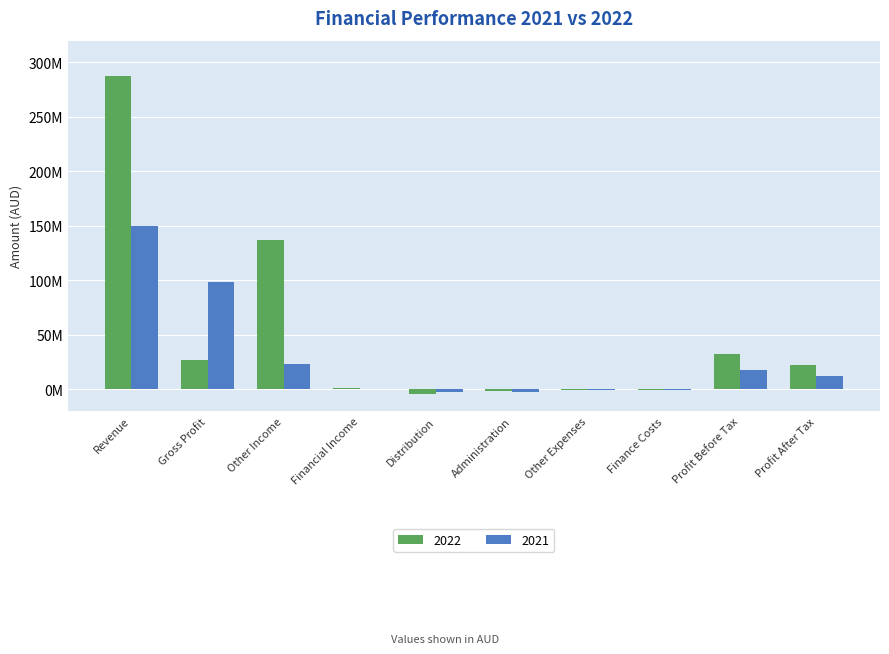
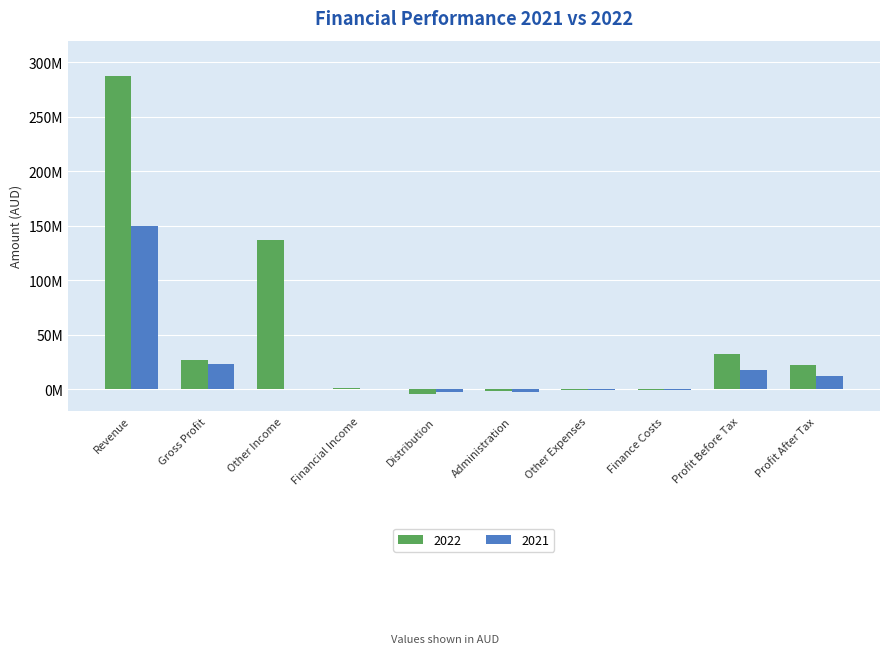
2021, Gross Profit: 98000000 -> 24000000
2021, Other Income: 24000000 -> 0
